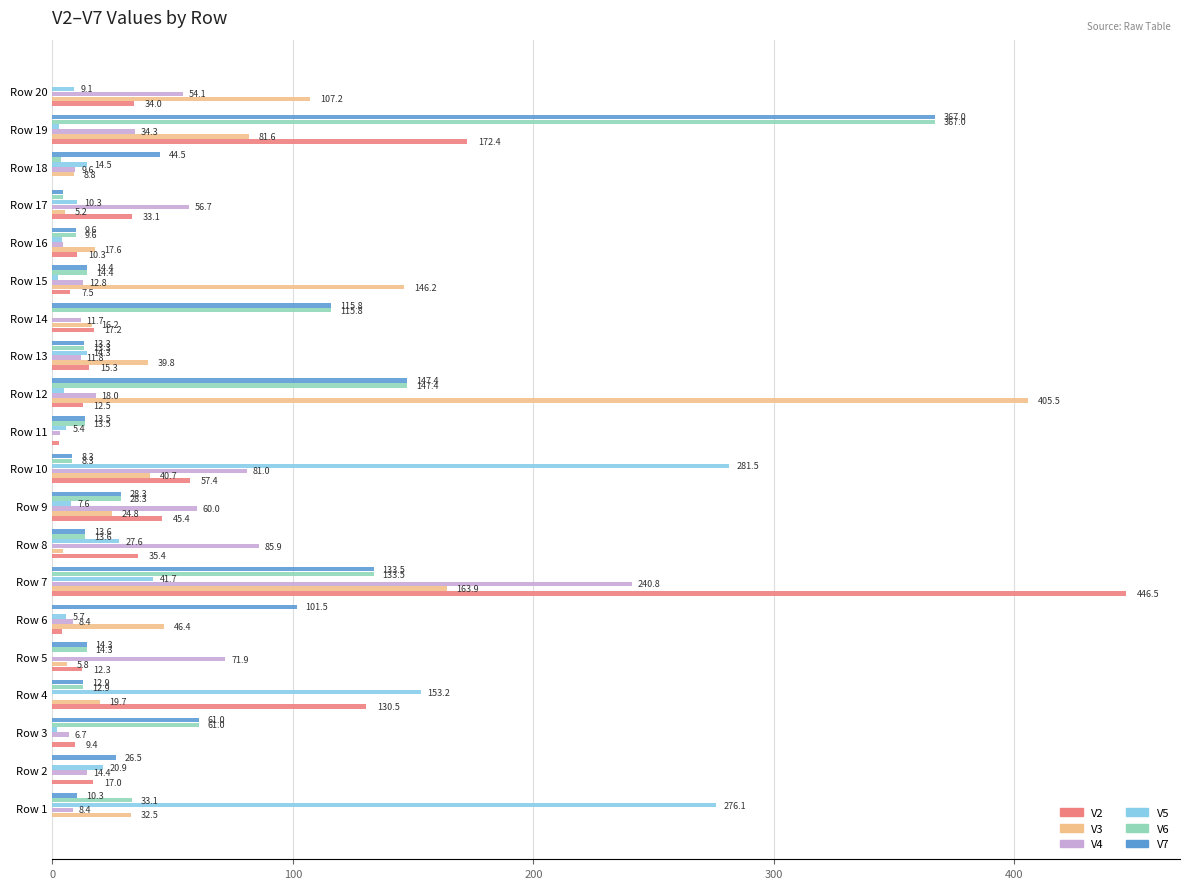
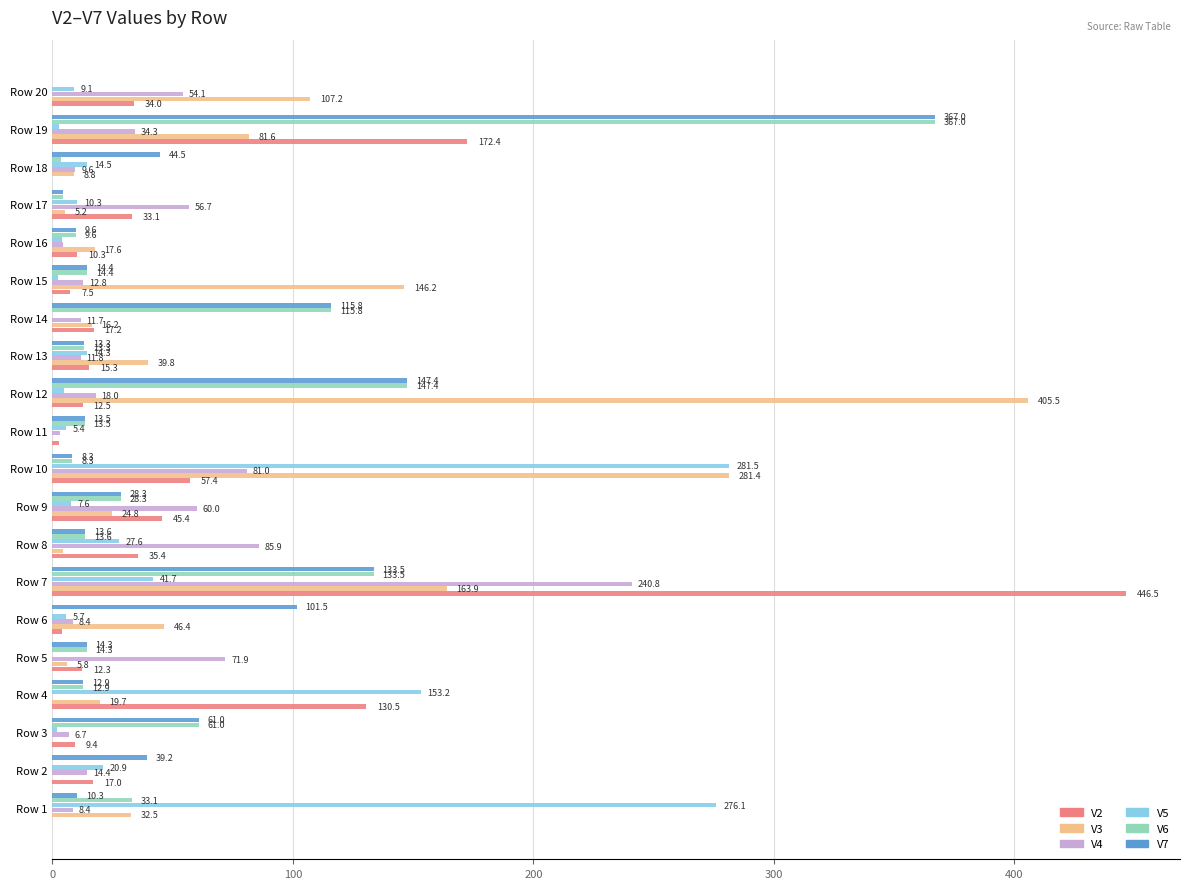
V3, Row 10: 40.7 -> 281.4
V7, Row 2: 26.5 -> 39.2
